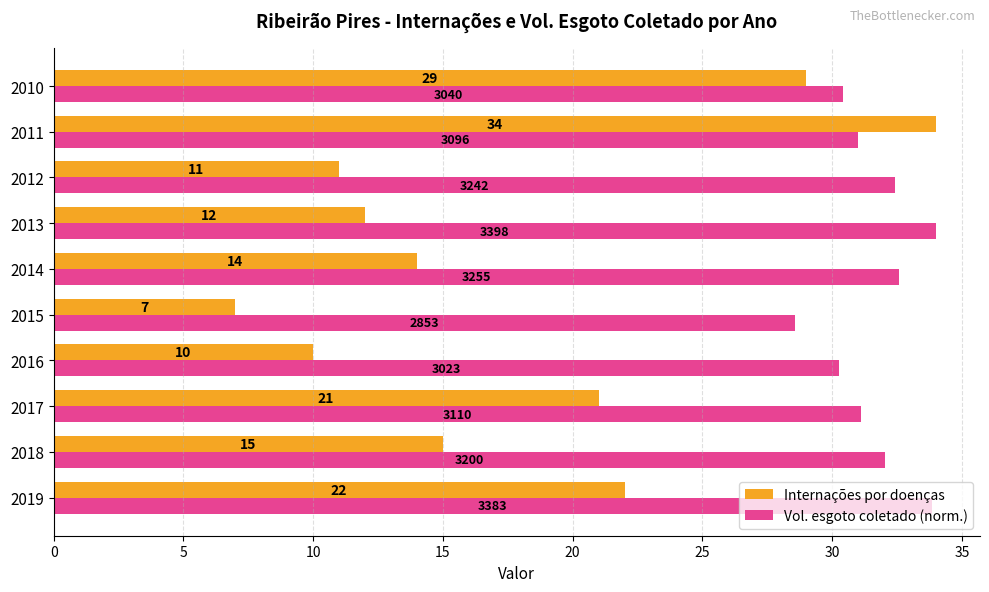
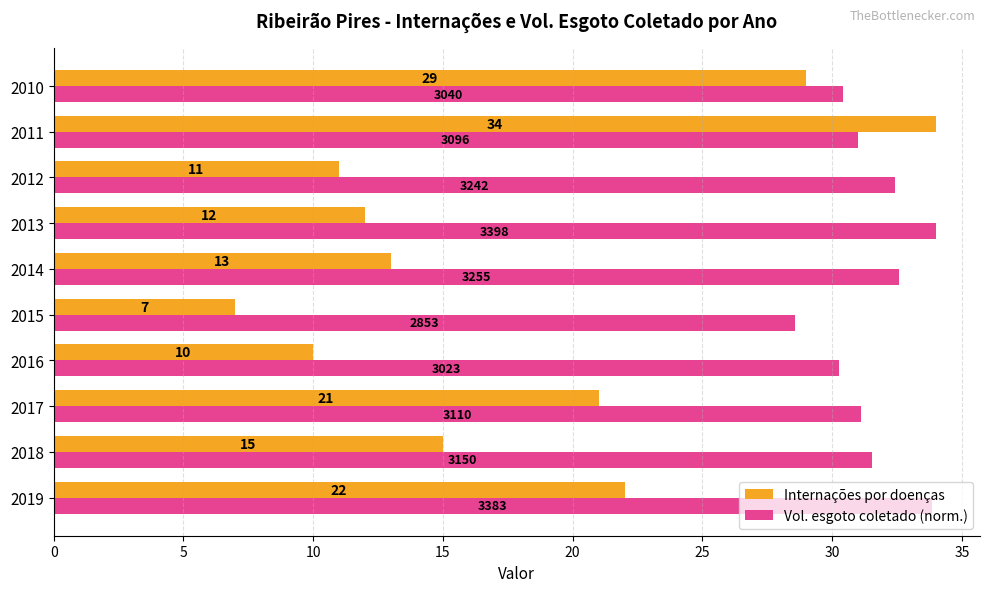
Internações por doenças, 2014: 14 -> 13
Vol. esgoto coletado (norm.), 2018: 3200 -> 3150
